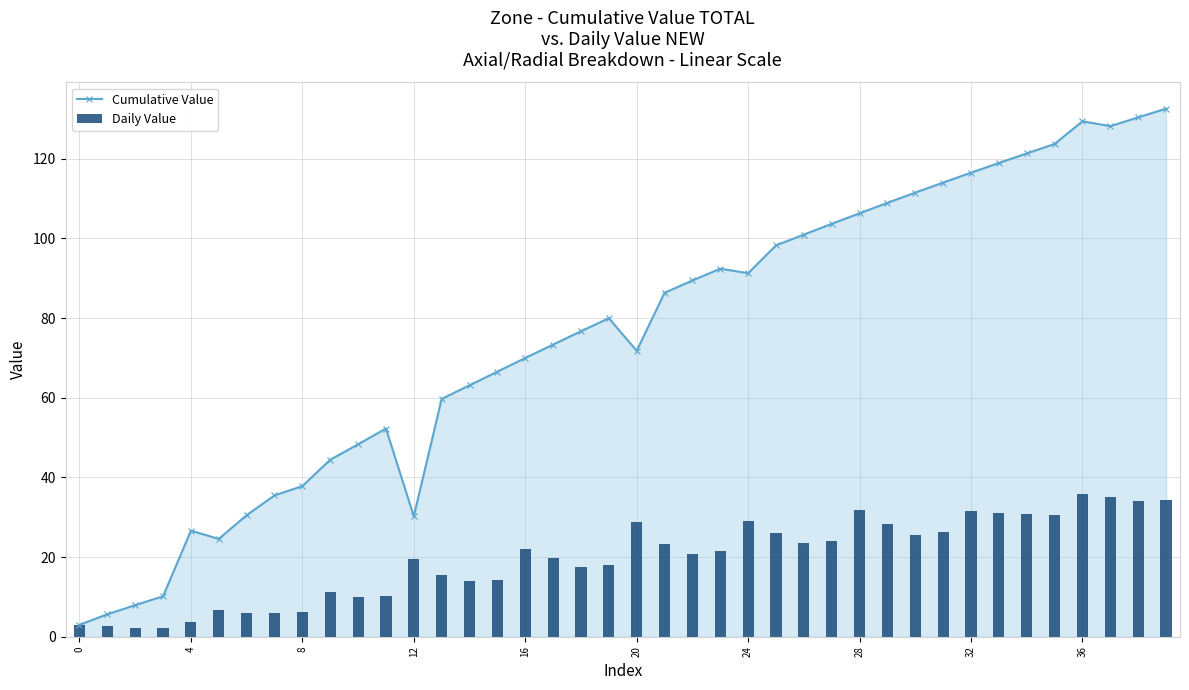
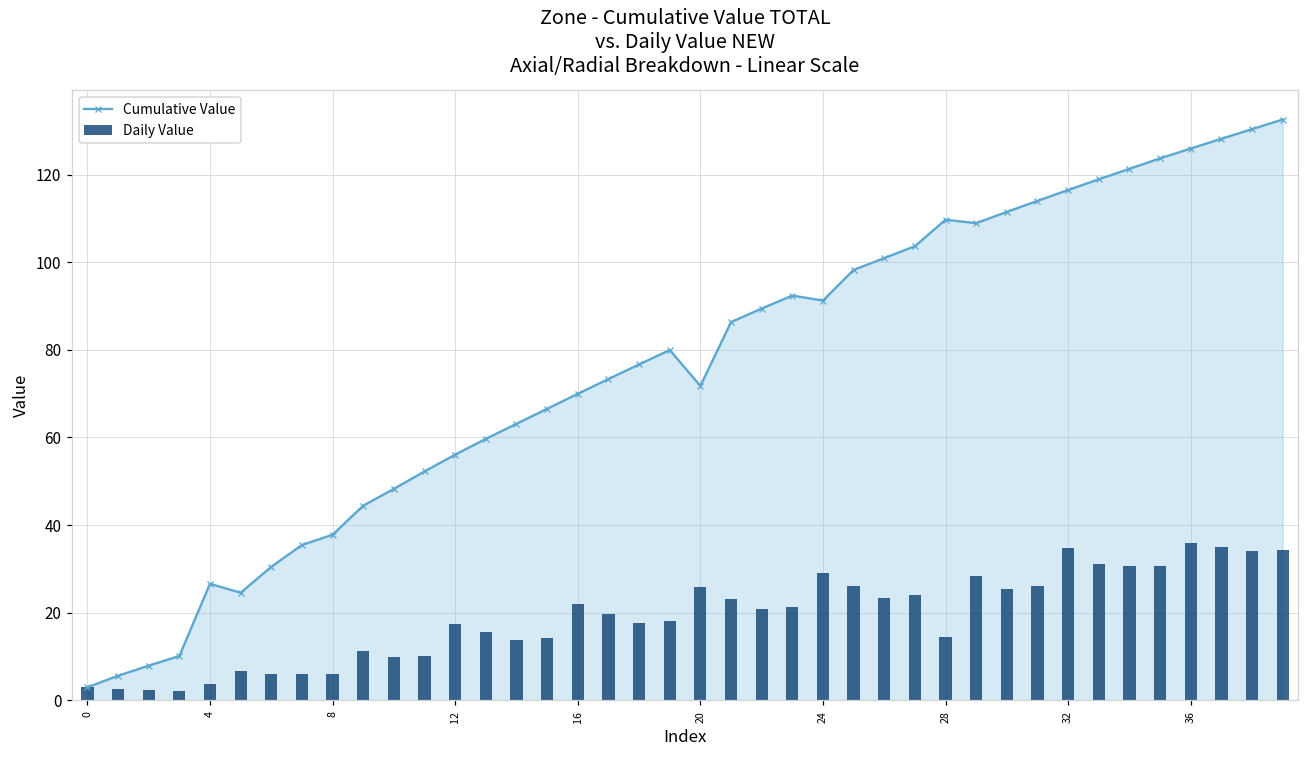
Cumulative Value, 12: 30 -> 56
Daily Value, 12: 19 -> 17
Daily Value, 20: 29 -> 26
Cumulative Value, 28: 106 -> 110
Daily Value, 28: 32 -> 14
Daily Value, 32: 31 -> 35
Cumulative Value, 36: 129 -> 126
